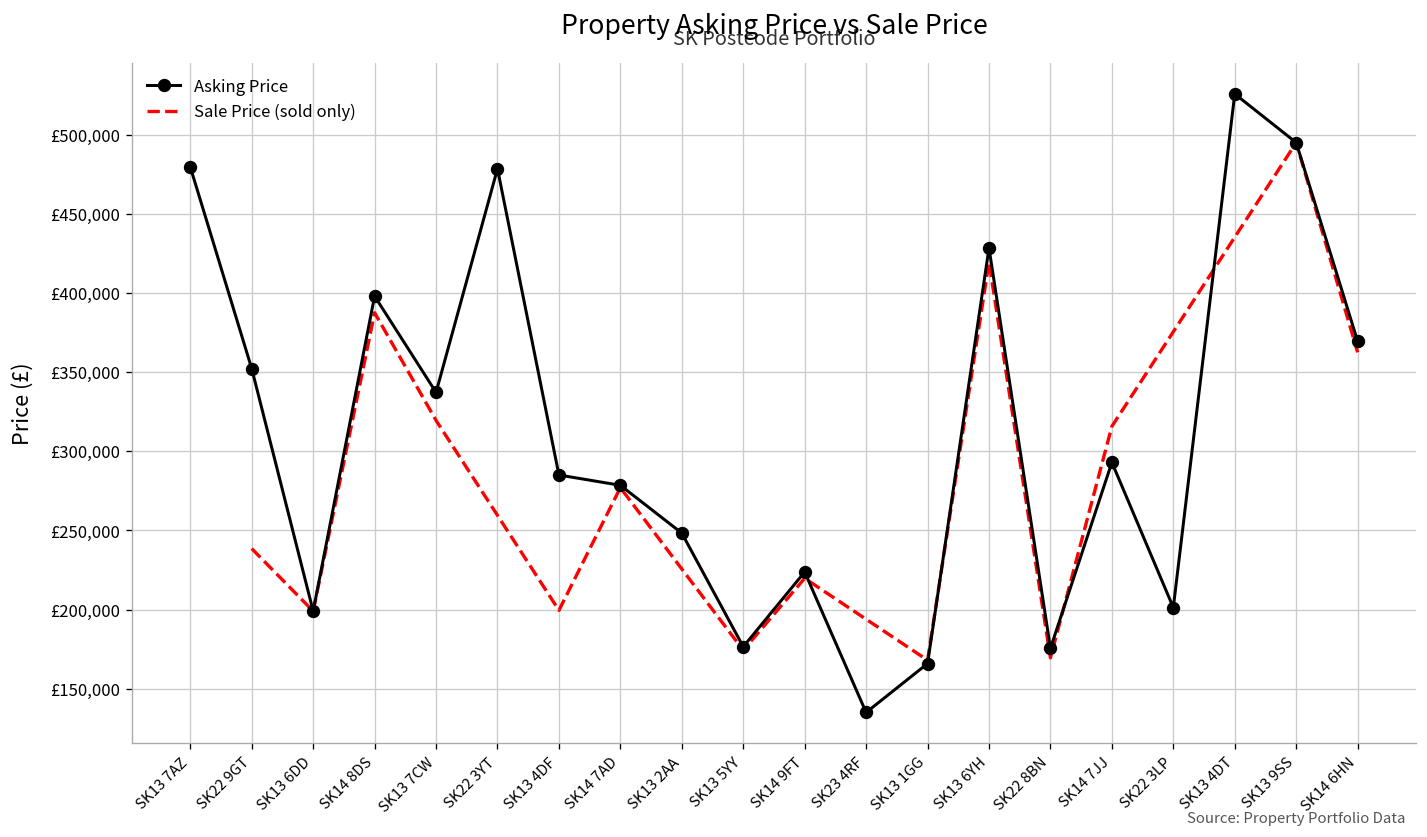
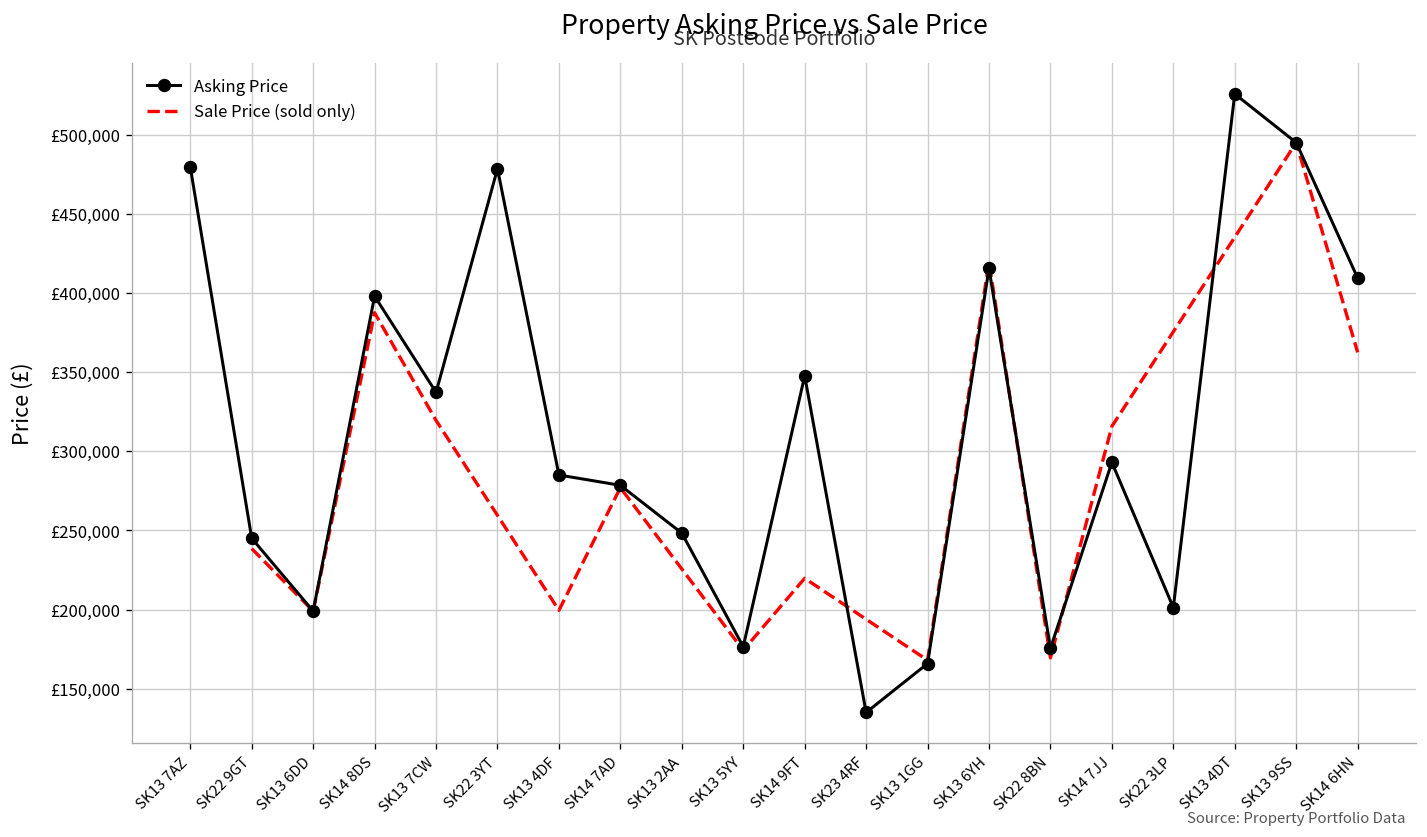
Asking Price, SK22 9GT: £352,000 -> £245,000
Asking Price, SK14 9FT: £224,000 -> £348,000
Asking Price, SK13 6YH: £428,000 -> £416,000
Asking Price, SK14 6HN: £370,000 -> £409,000
